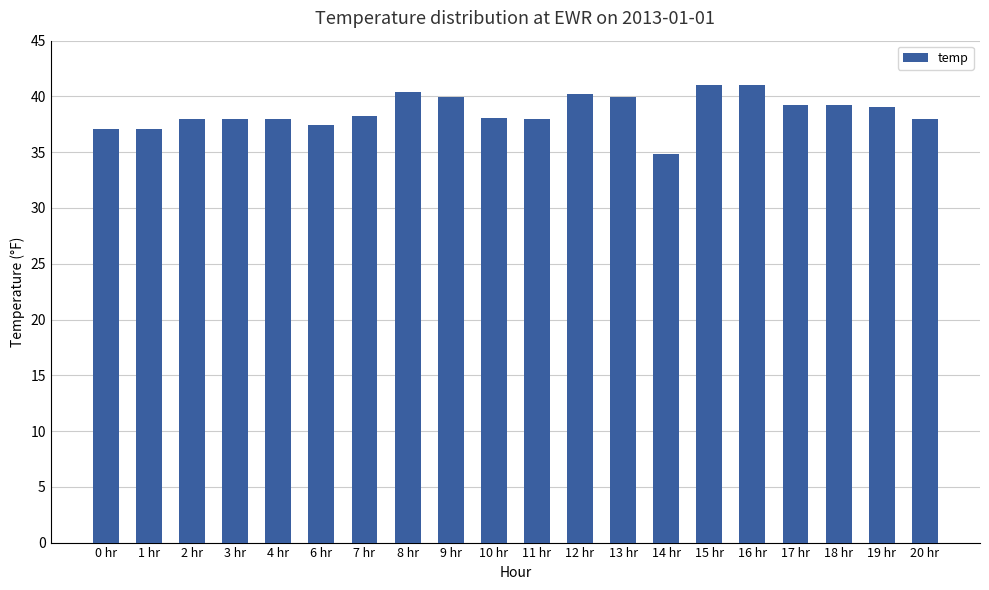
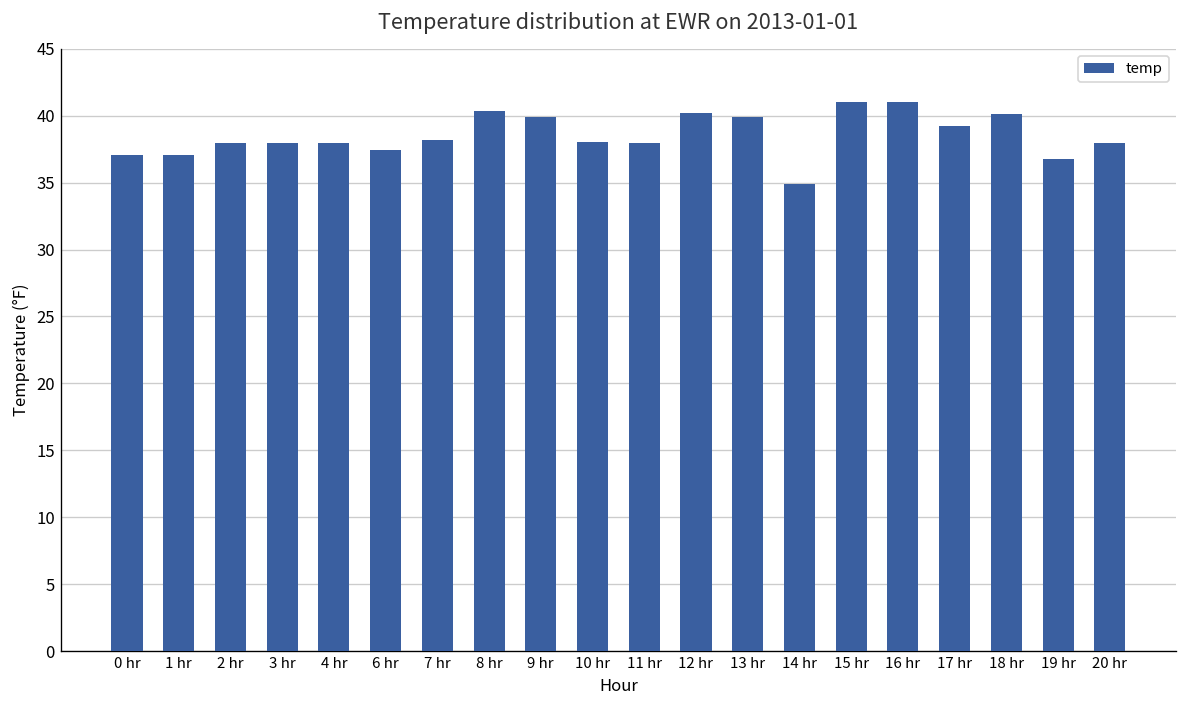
18 hr: 39.2 -> 40.1
19 hr: 39.0 -> 36.7
